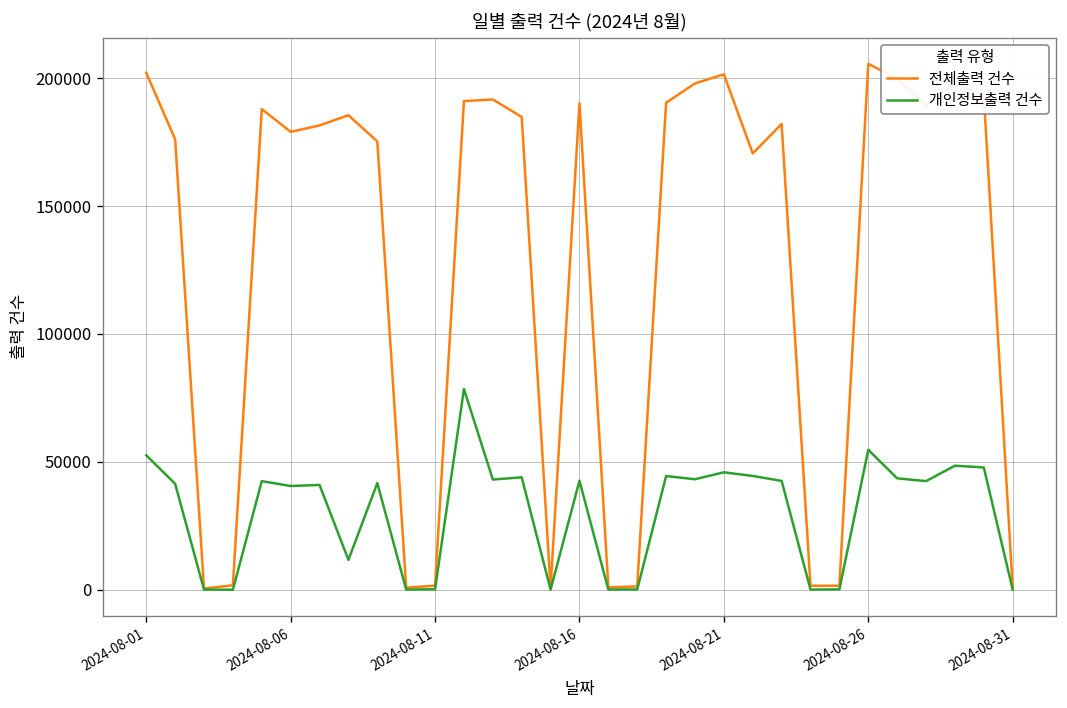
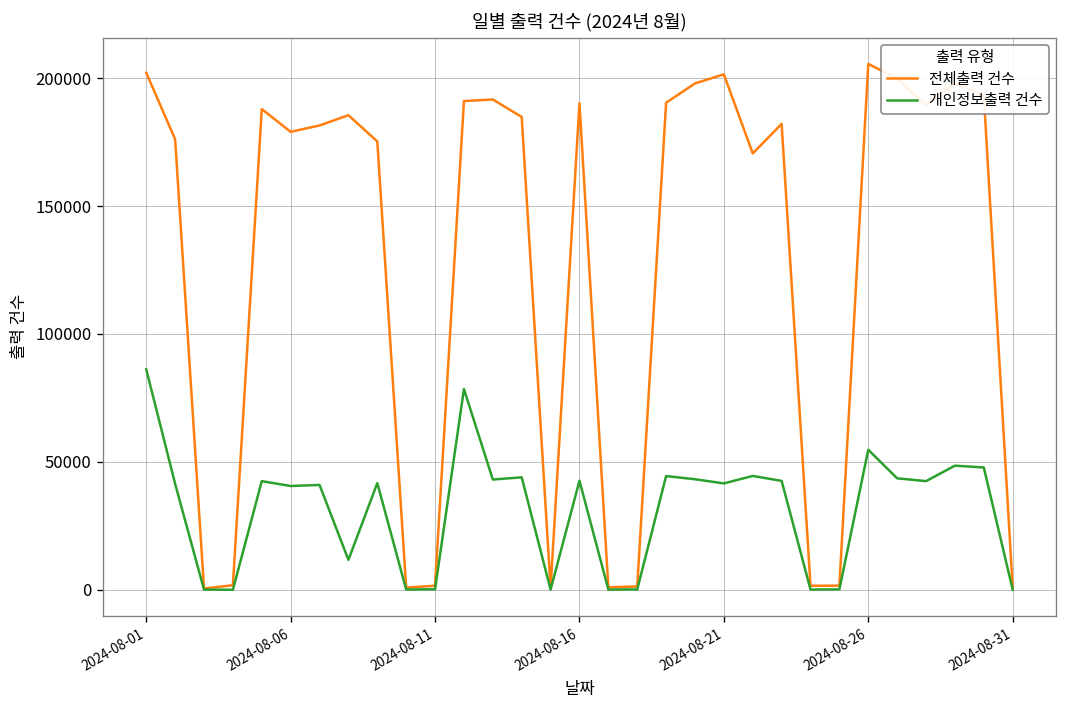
개인정보출력 건수, 2024-08-01: 53000 -> 86000
개인정보출력 건수, 2024-08-21: 46000 -> 42000
